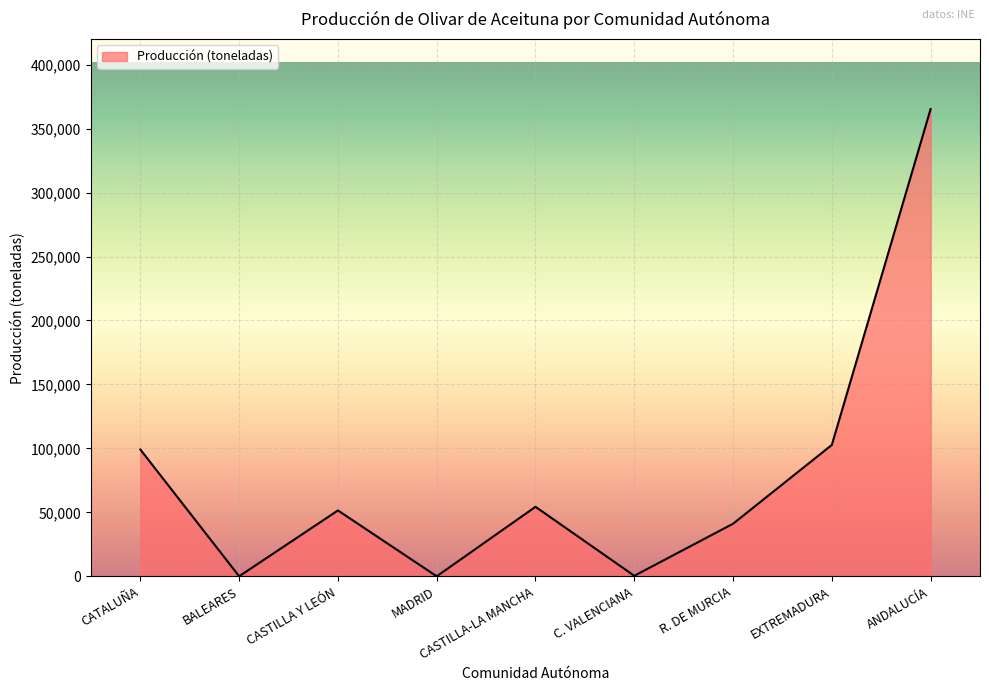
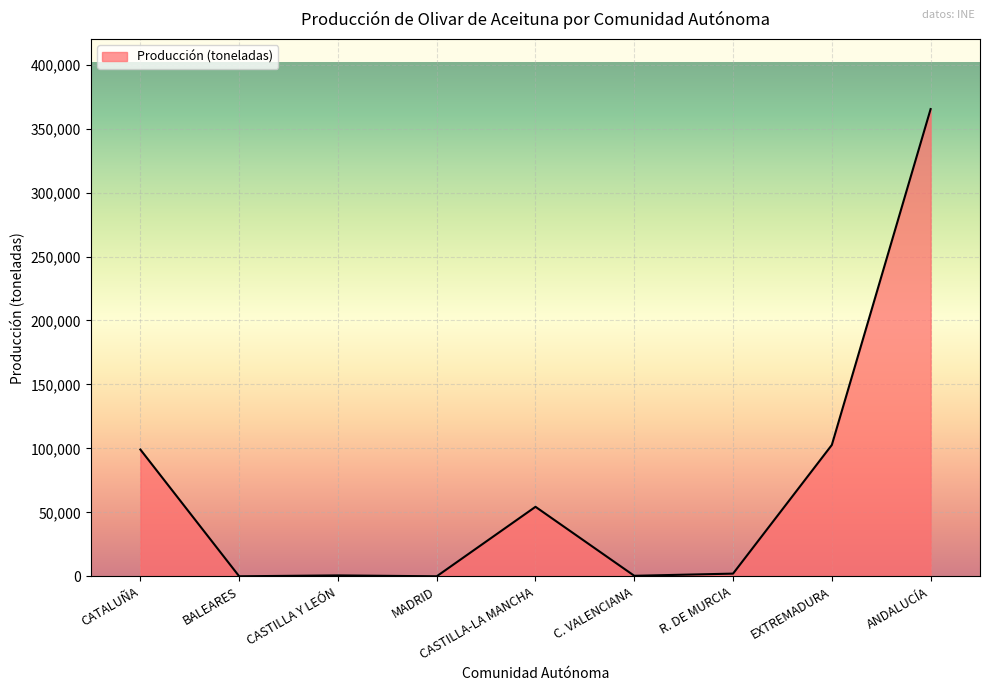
CASTILLA Y LEÓN: 52,000 -> 1,000
R. DE MURCIA: 41,000 -> 2,000
